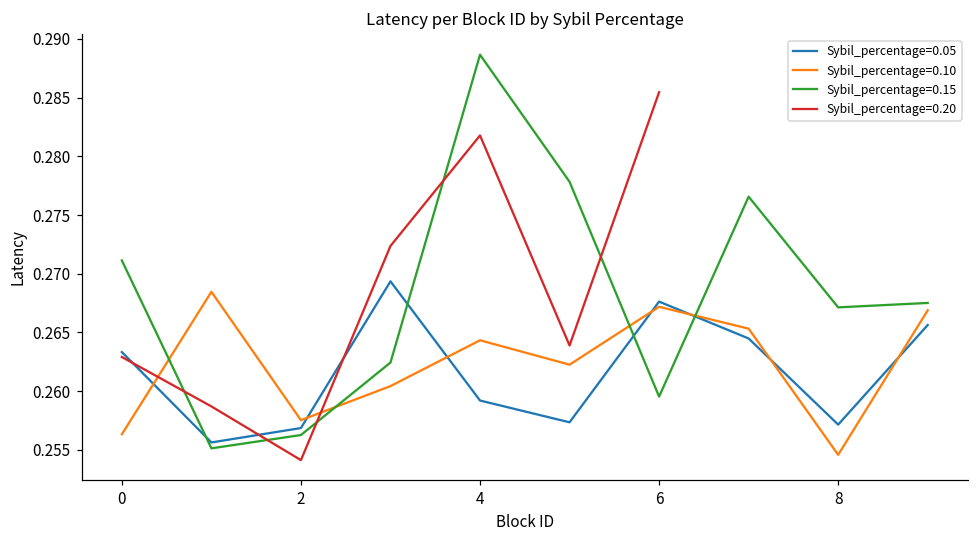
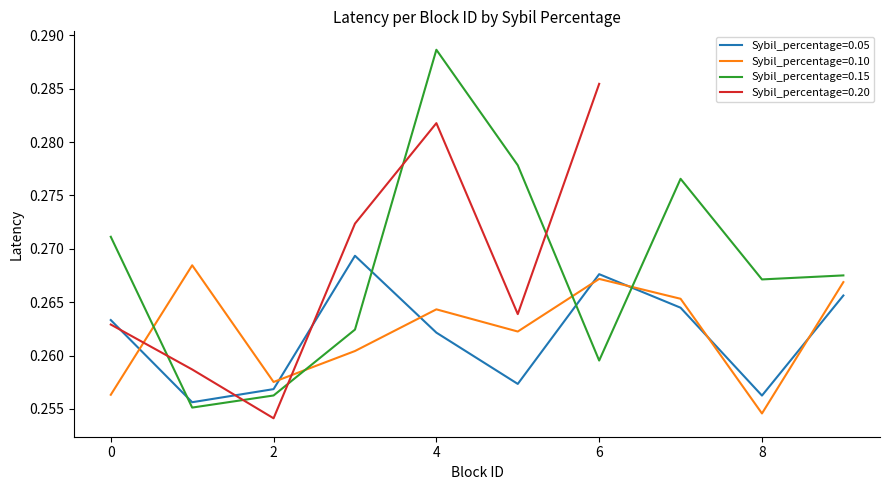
Sybil_percentage=0.05, 4: 0.2592 -> 0.2621
Sybil_percentage=0.05, 8: 0.2571 -> 0.2562
